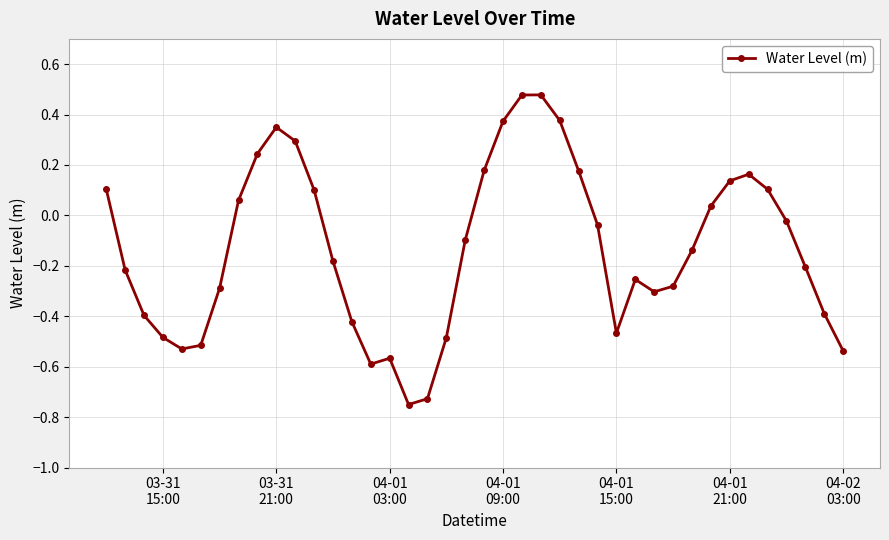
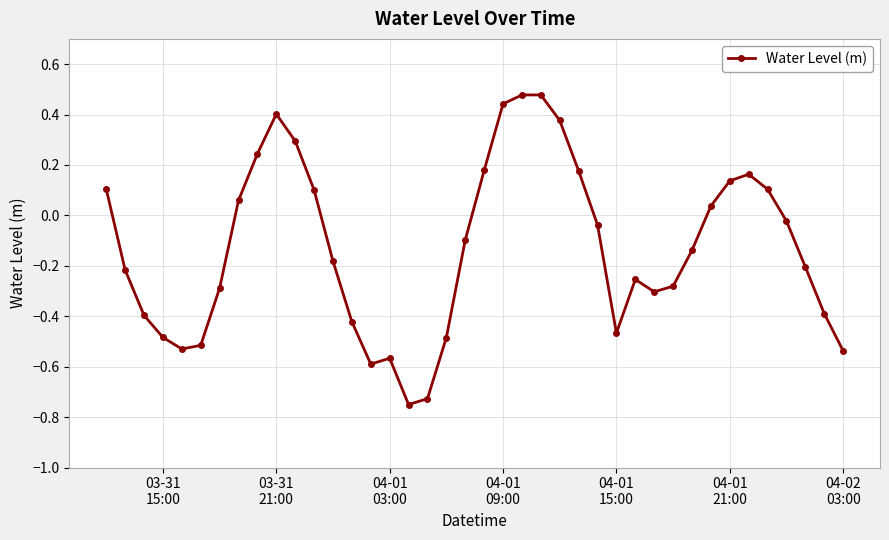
03-31 21:00: 0.35 -> 0.40
04-01 09:00: 0.37 -> 0.44
